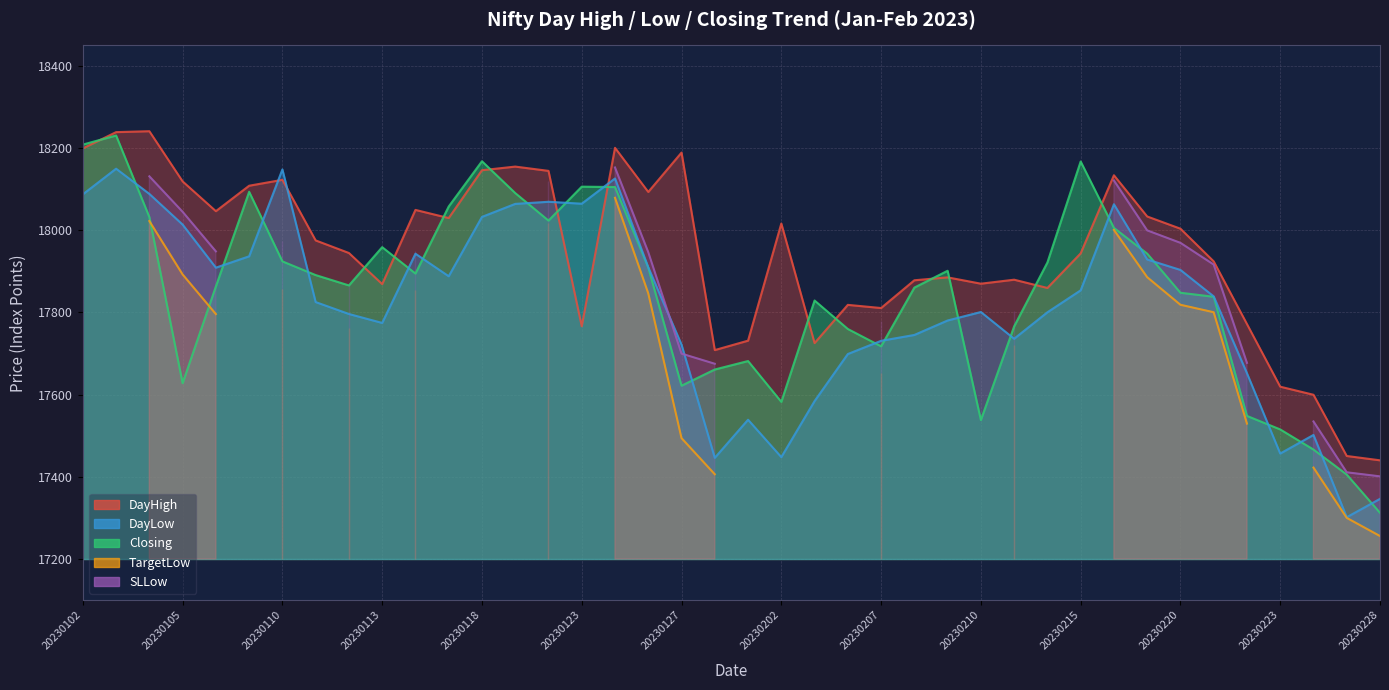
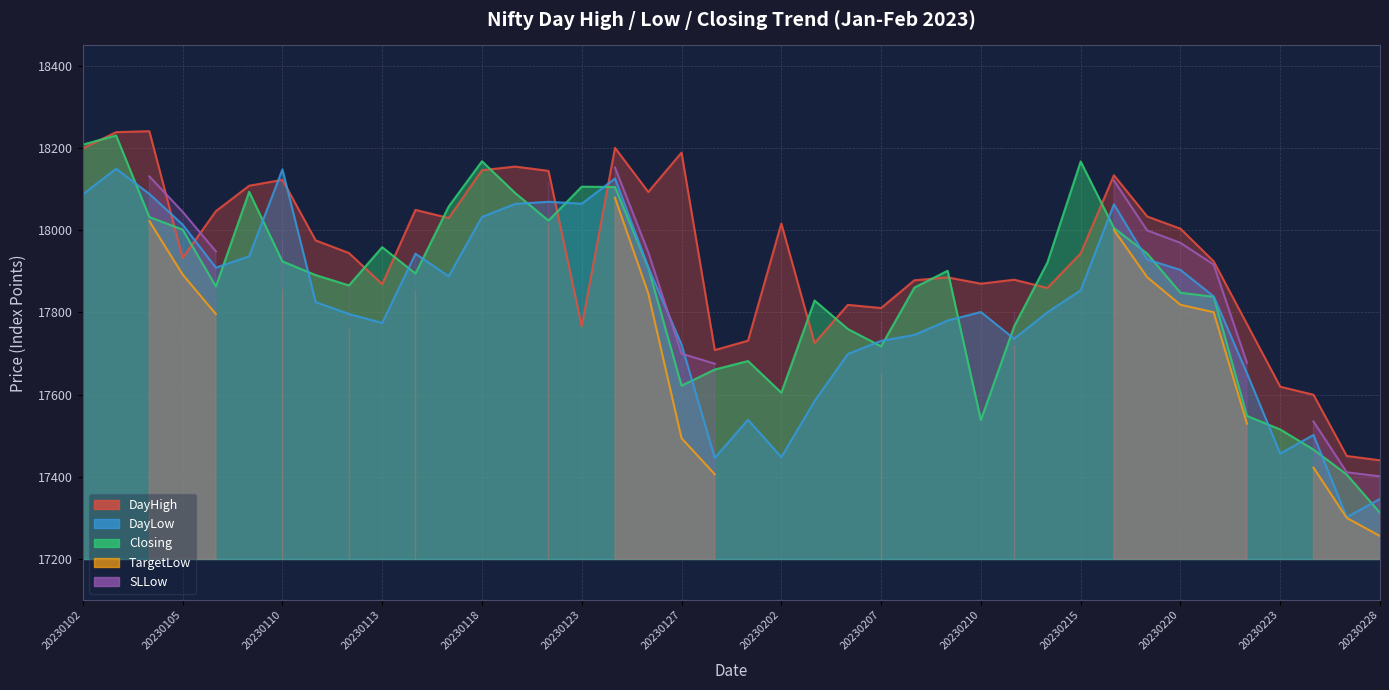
DayHigh, 20230105: 18120 -> 17930
Closing, 20230105: 17630 -> 18000
Closing, 20230202: 17580 -> 17600
